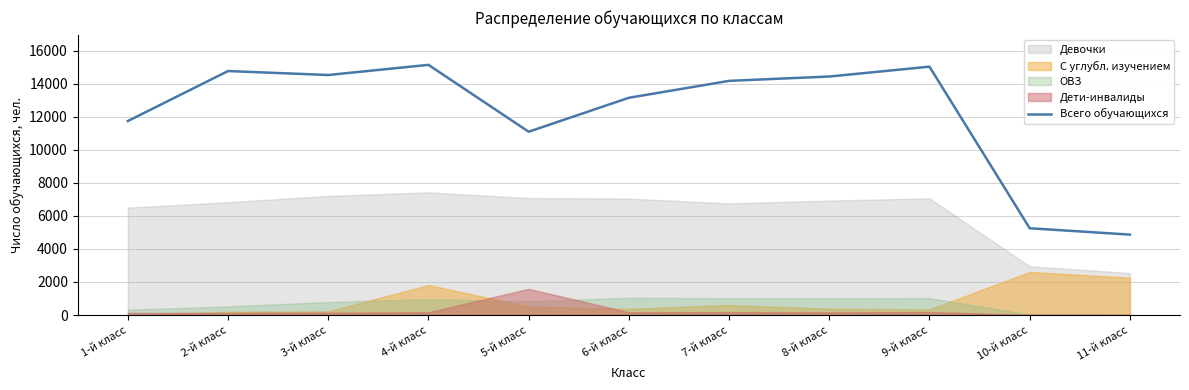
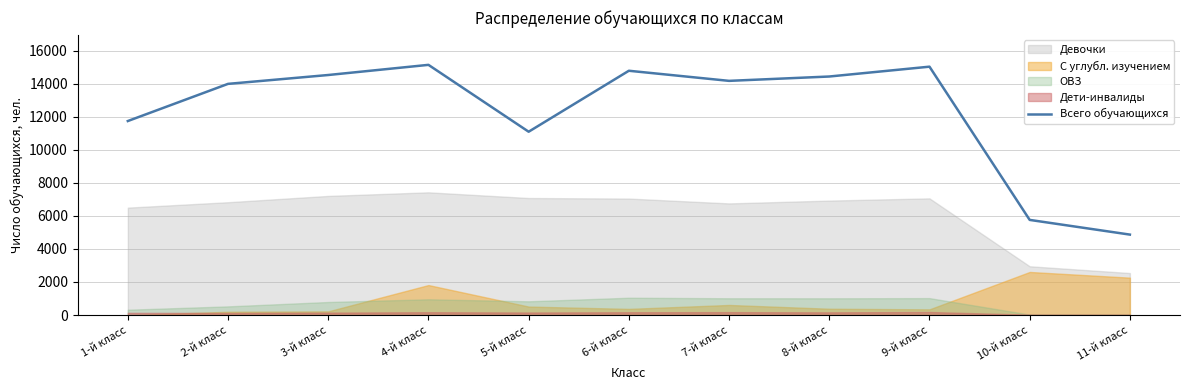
Всего обучающихся, 2-й класс: 14800 -> 14000
Дети-инвалиды, 5-й класс: 1600 -> 200
Всего обучающихся, 6-й класс: 13100 -> 14800
Всего обучающихся, 10-й класс: 5300 -> 5800
